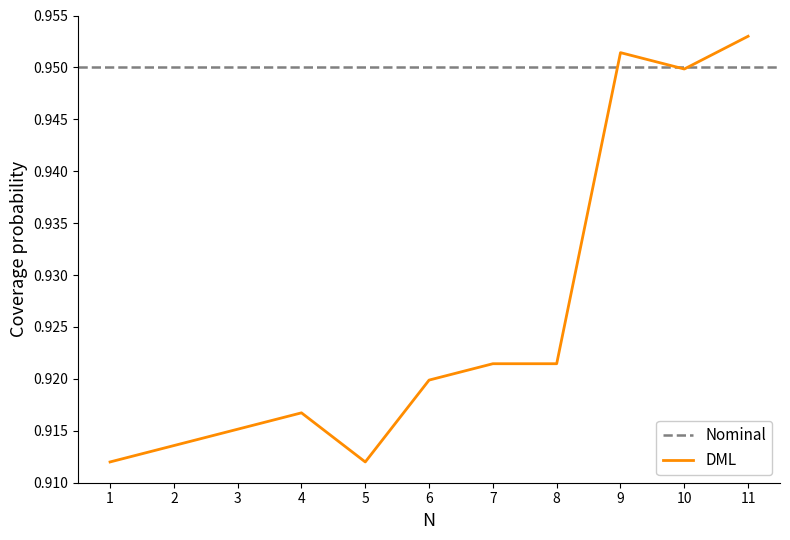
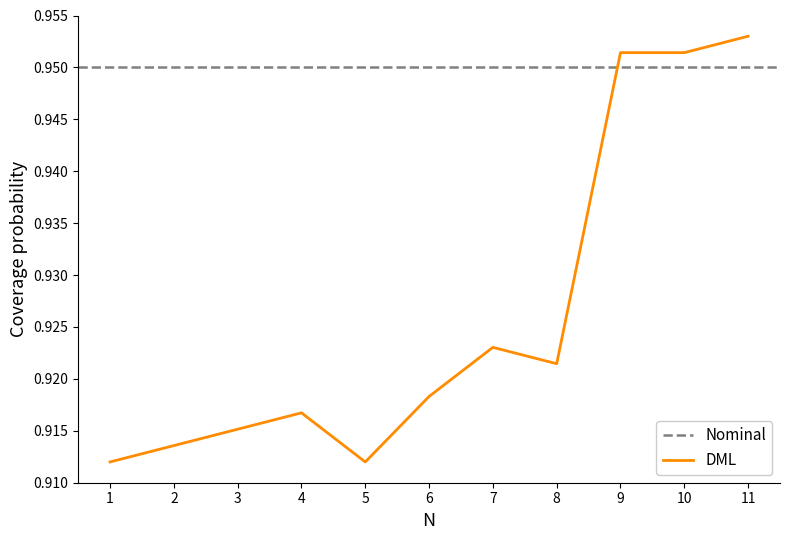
6: 0.9199 -> 0.9183
7: 0.9215 -> 0.9230
10: 0.9498 -> 0.9514
